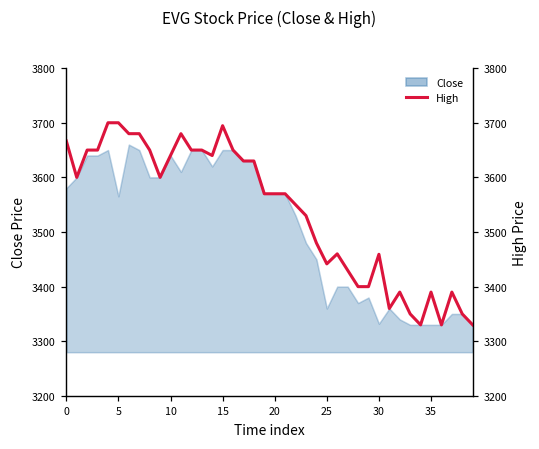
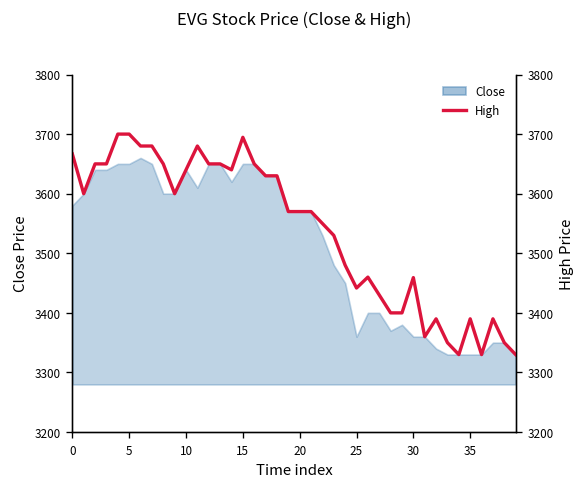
Close, 5: 3570 -> 3650
Close, 30: 3330 -> 3360
